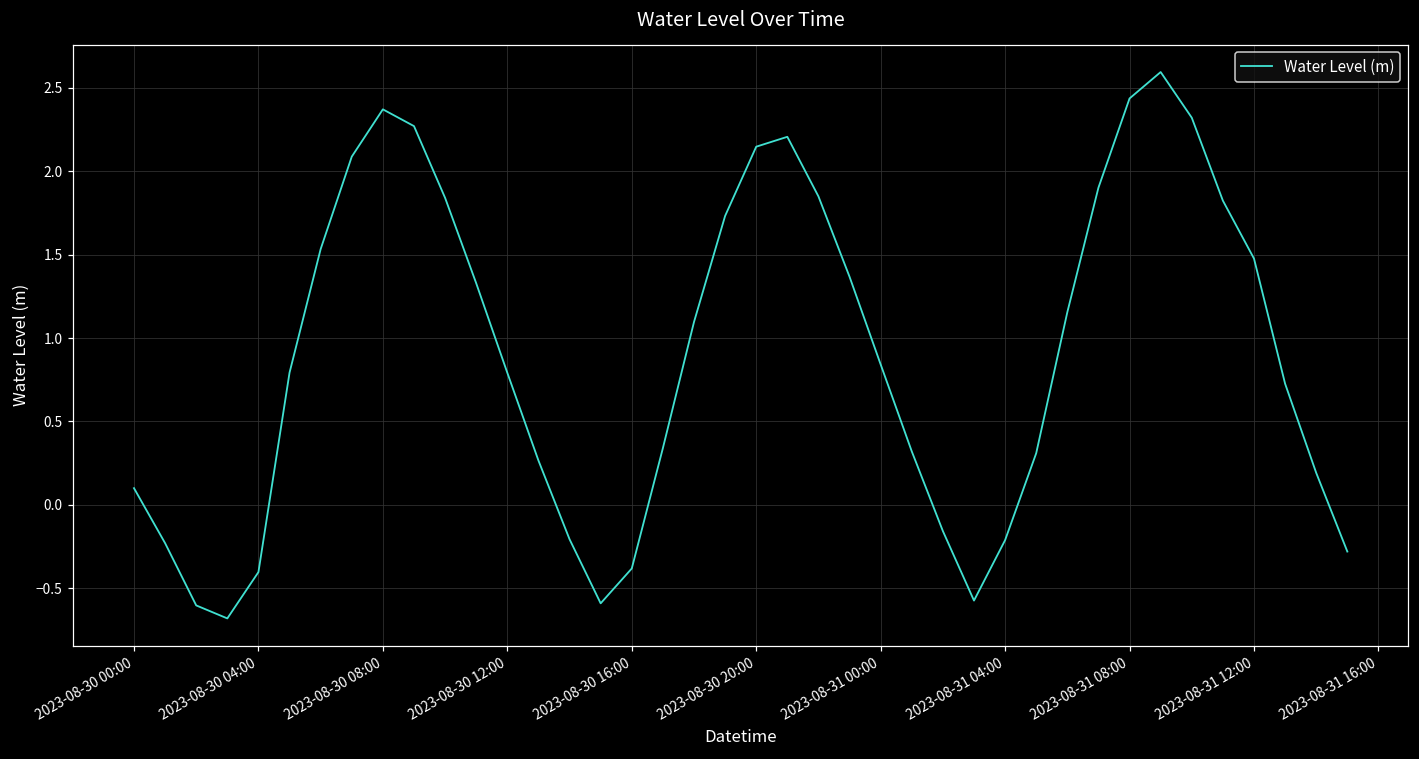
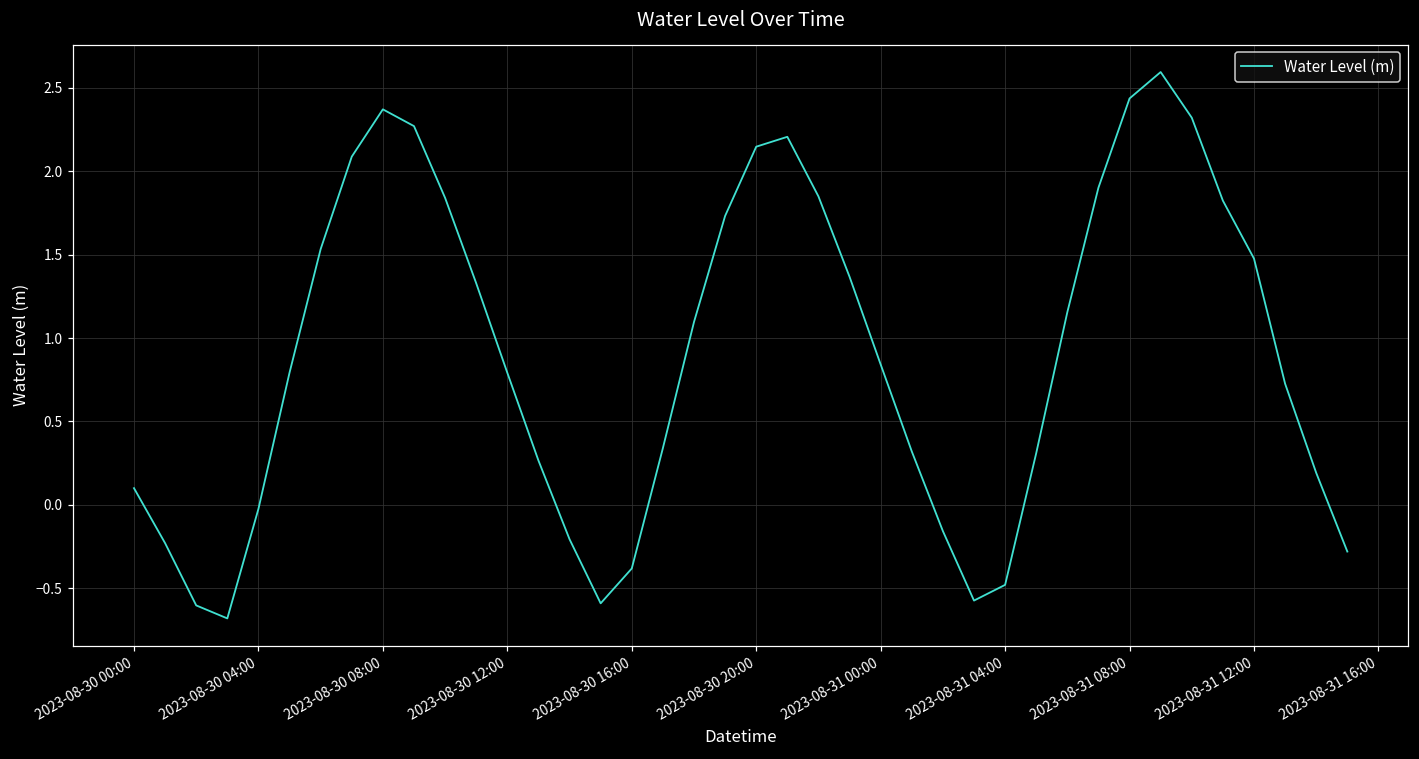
2023-08-30 04:00: -0.40 -> -0.02
2023-08-31 04:00: -0.21 -> -0.48
